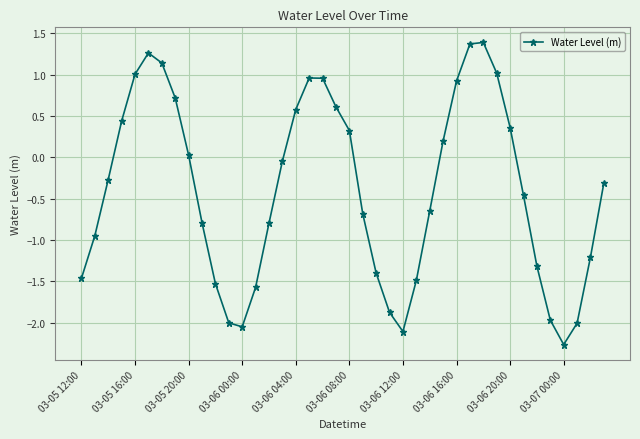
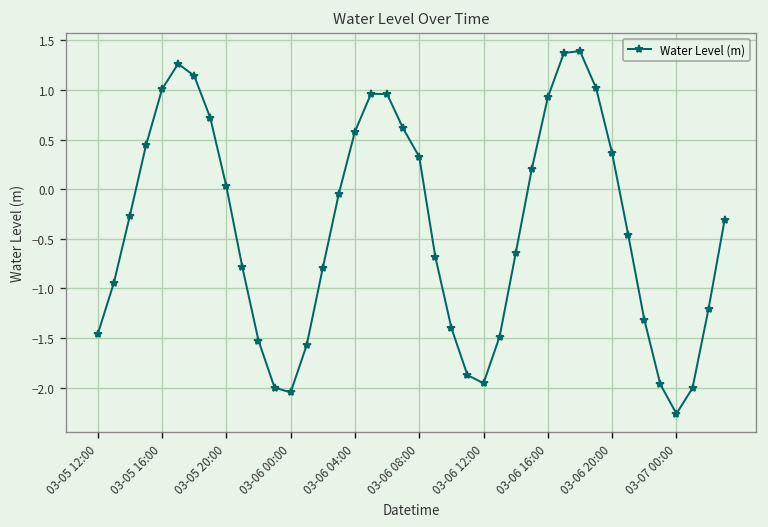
03-06 12:00: -2.1 -> -2.0
